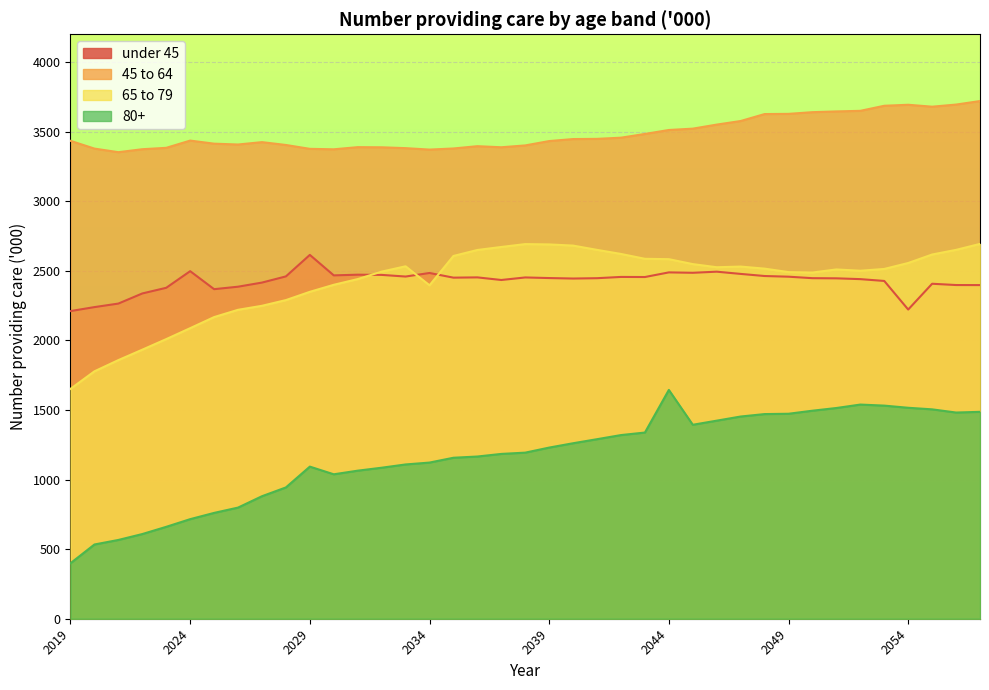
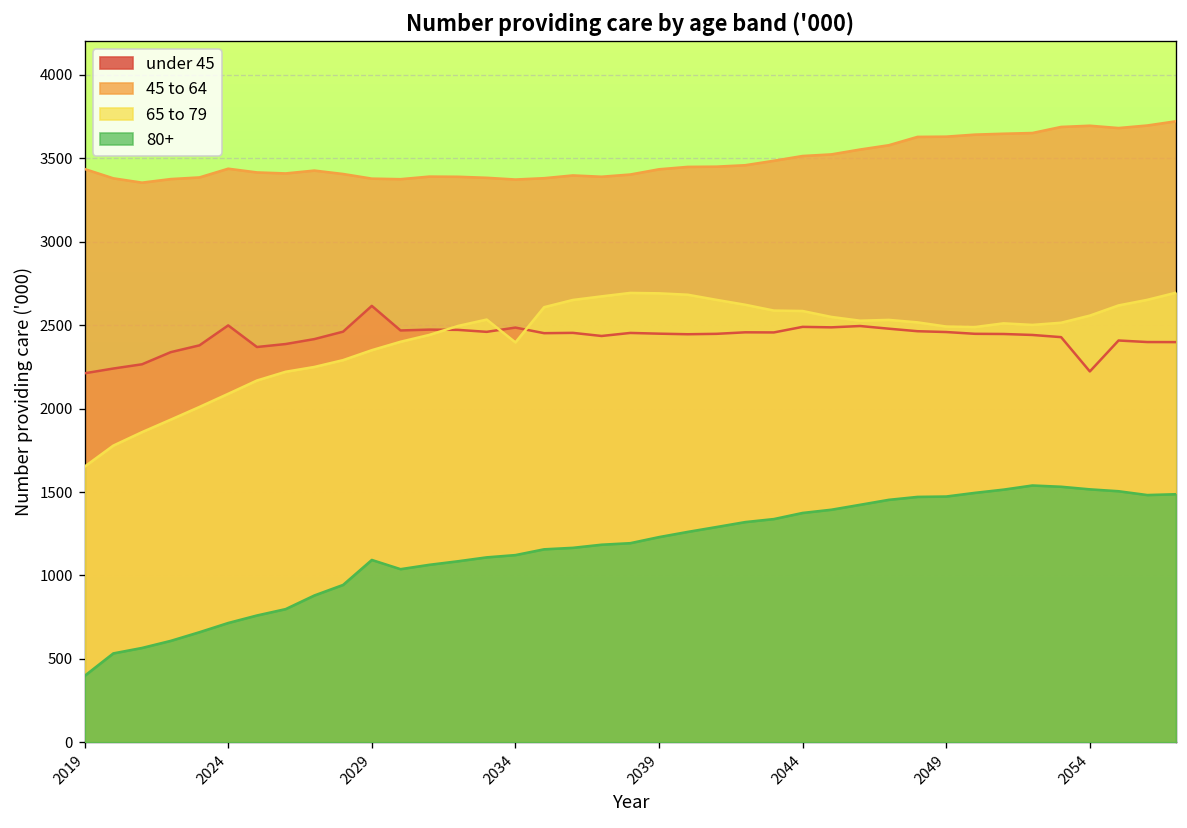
80+, 2044: 1640 -> 1370
